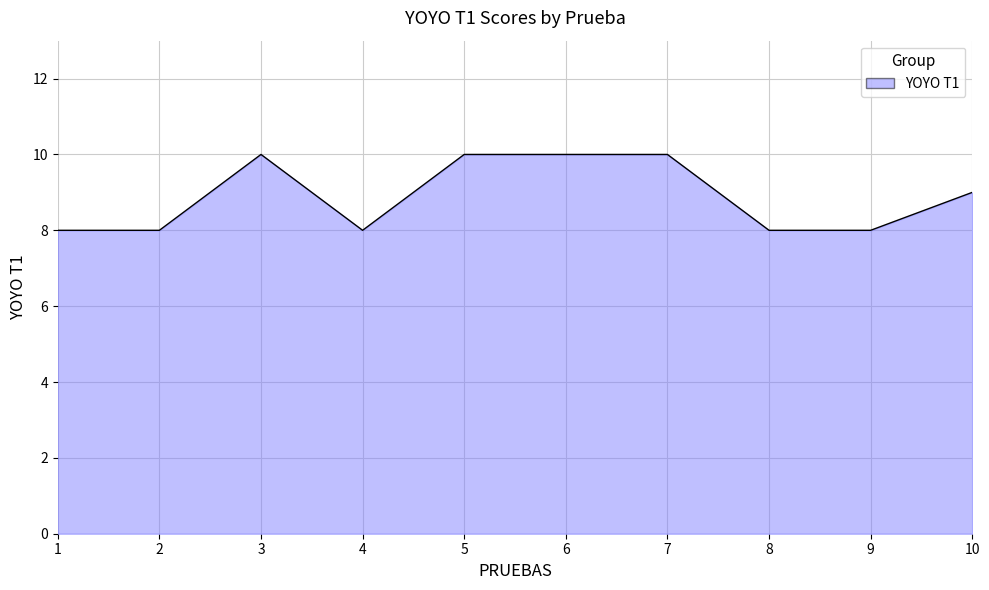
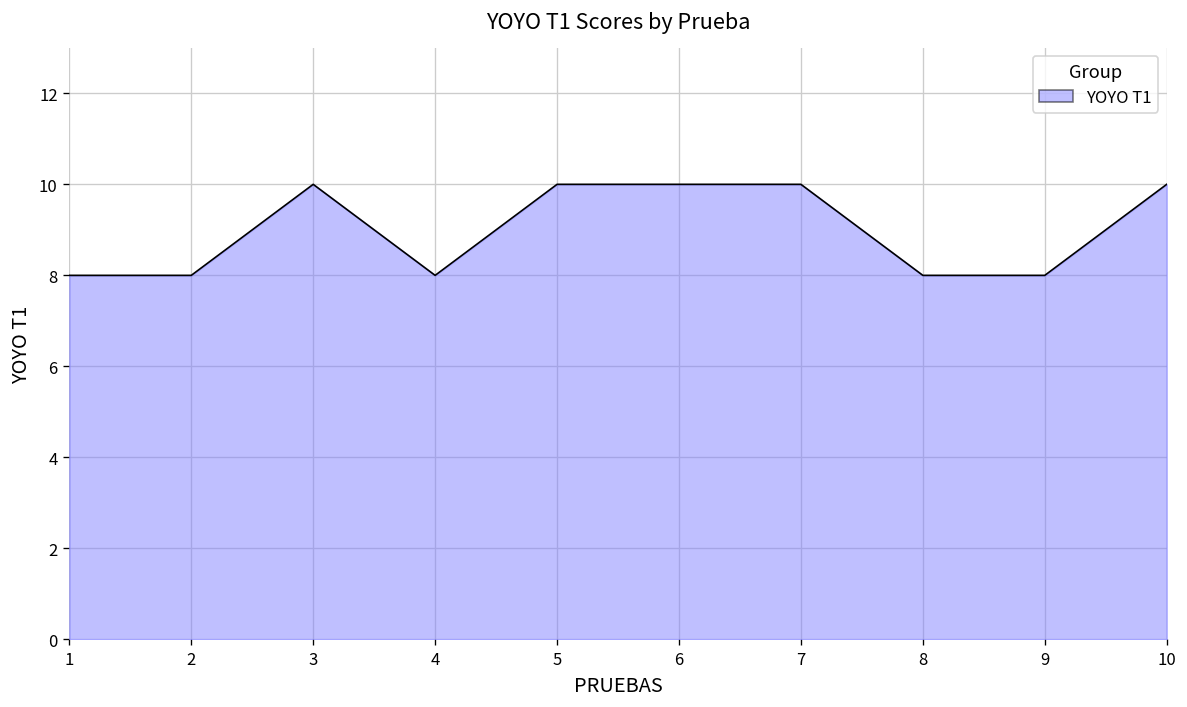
10: 9 -> 10
